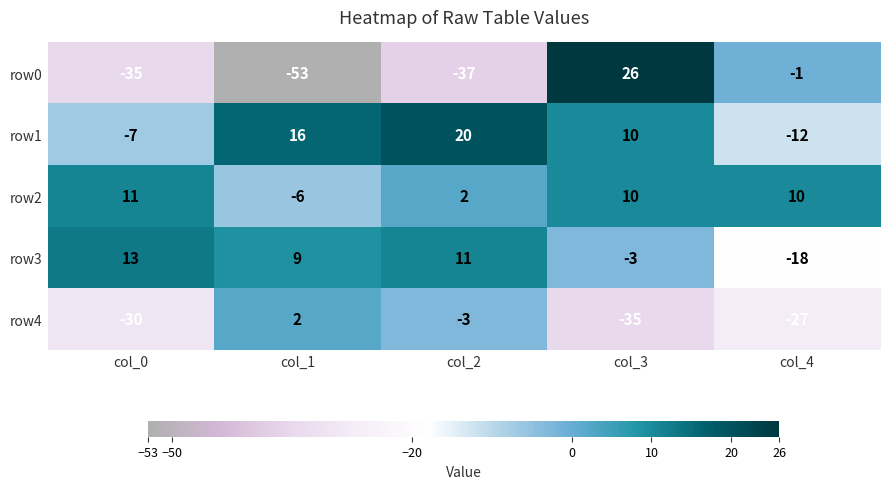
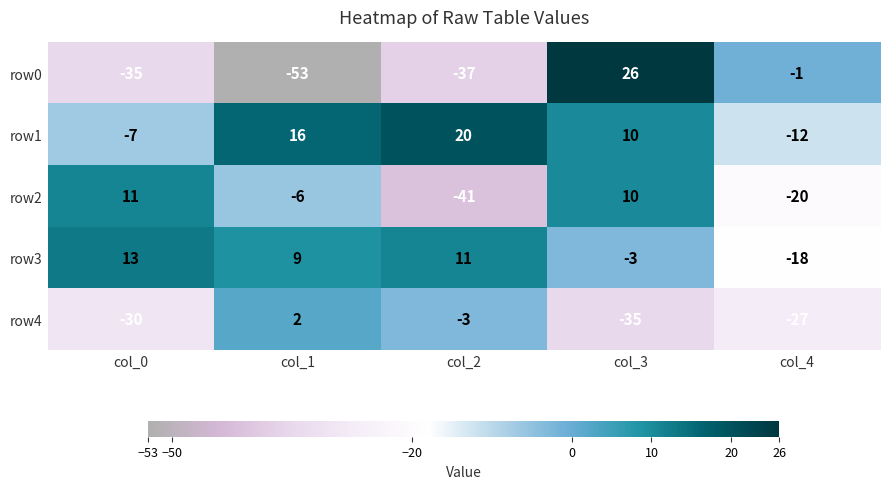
row2, col_2: 2 -> -41
row2, col_4: 10 -> -20
